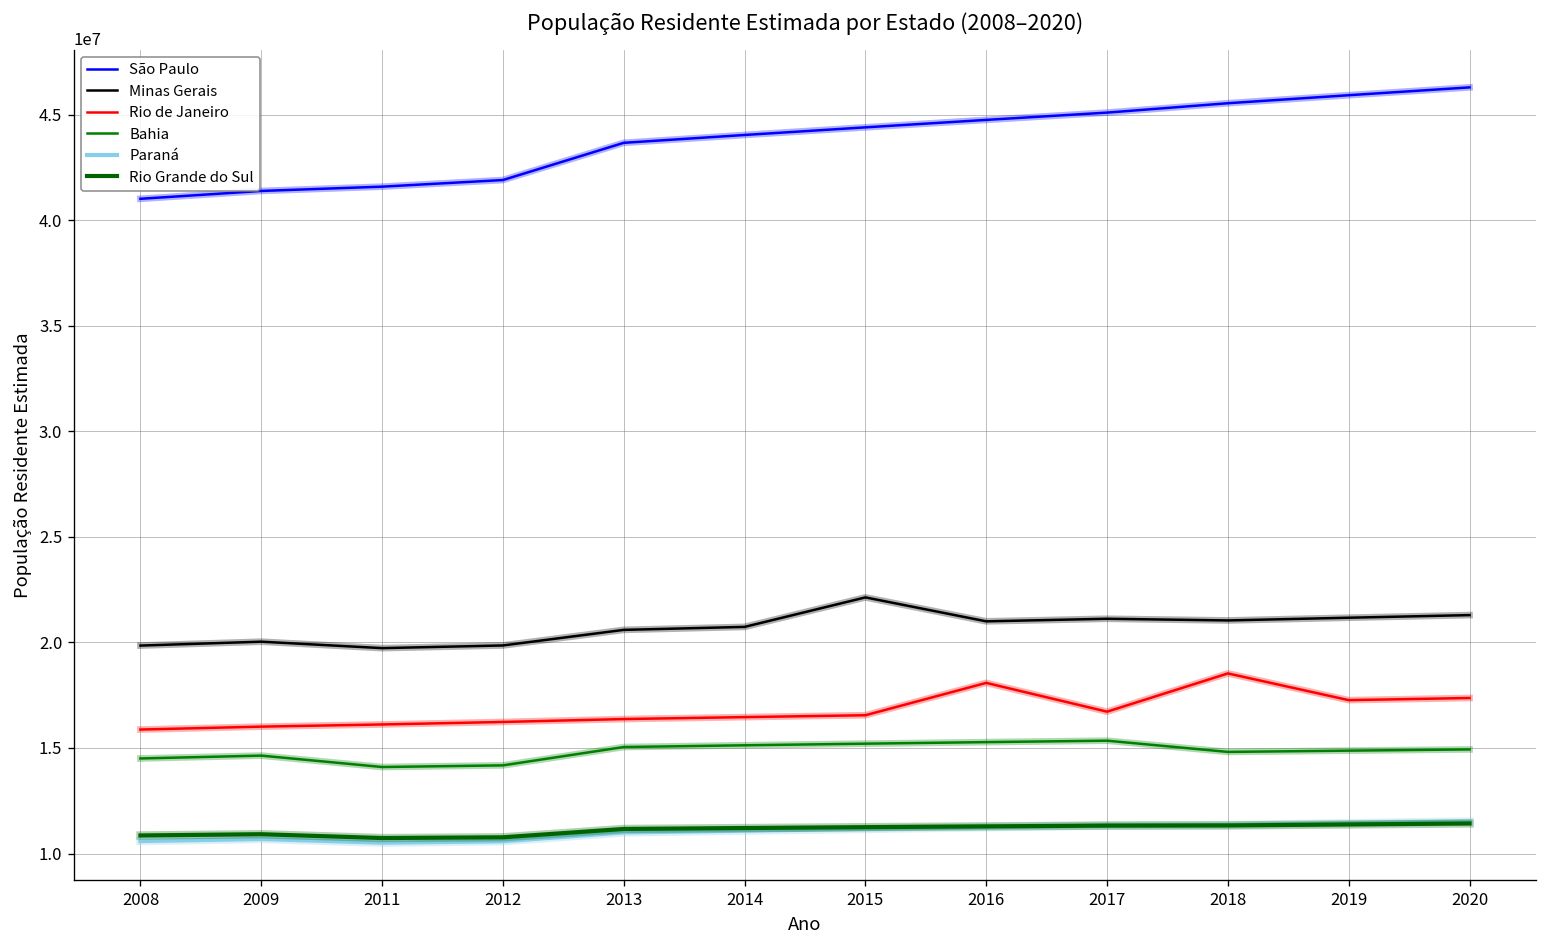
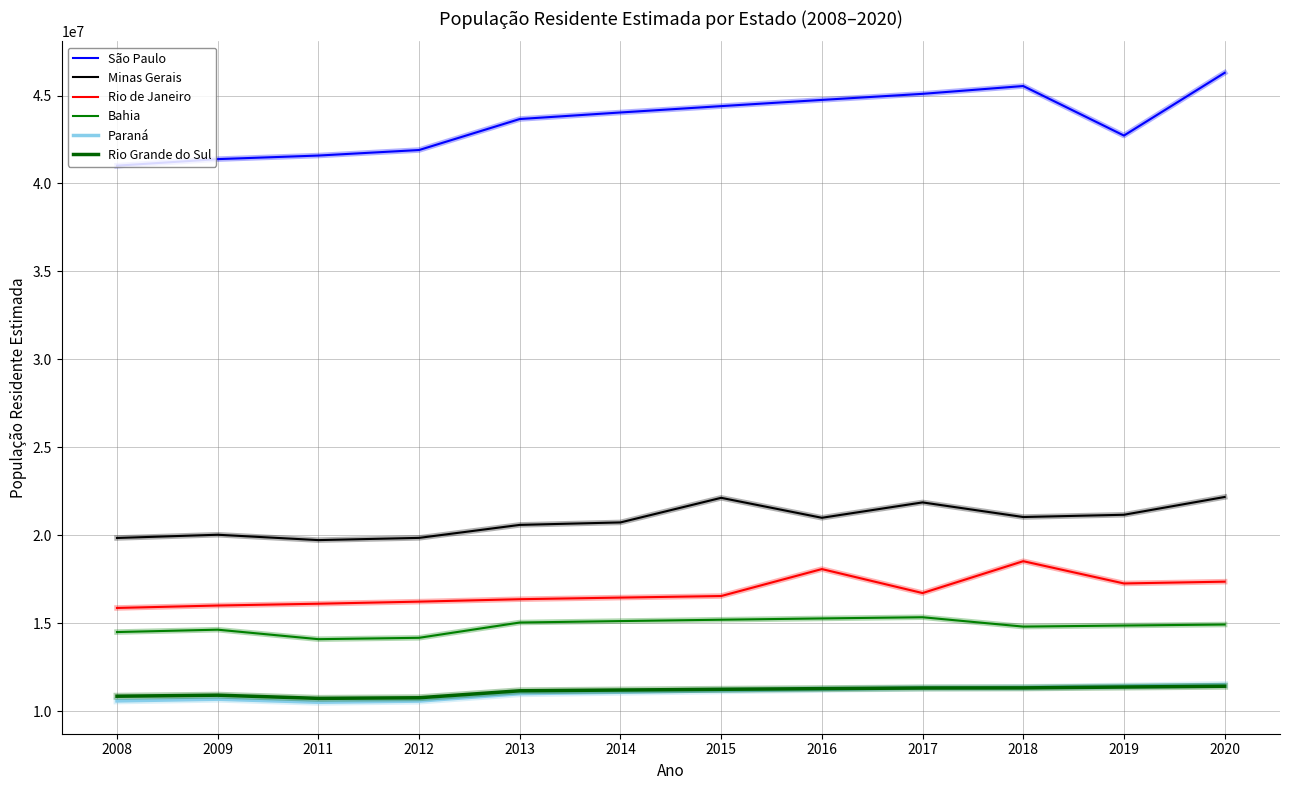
Minas Gerais, 2017: 21100000 -> 21900000
São Paulo, 2019: 45900000 -> 42700000
Minas Gerais, 2020: 21300000 -> 22200000
